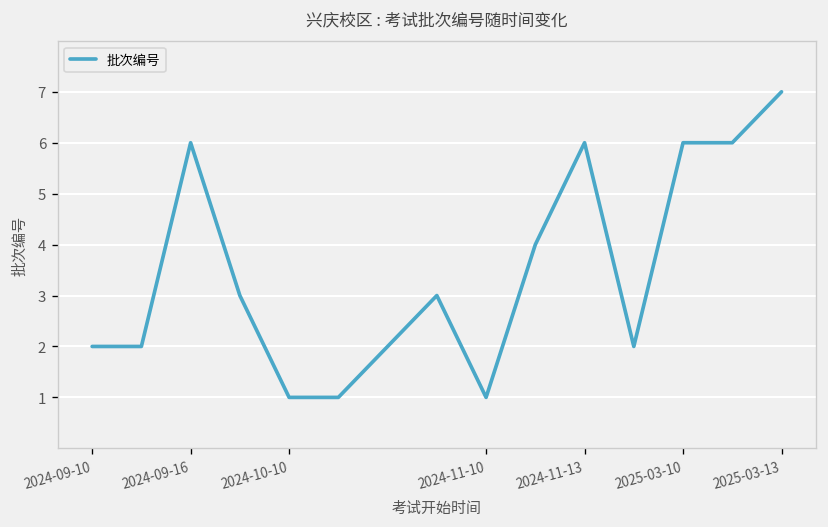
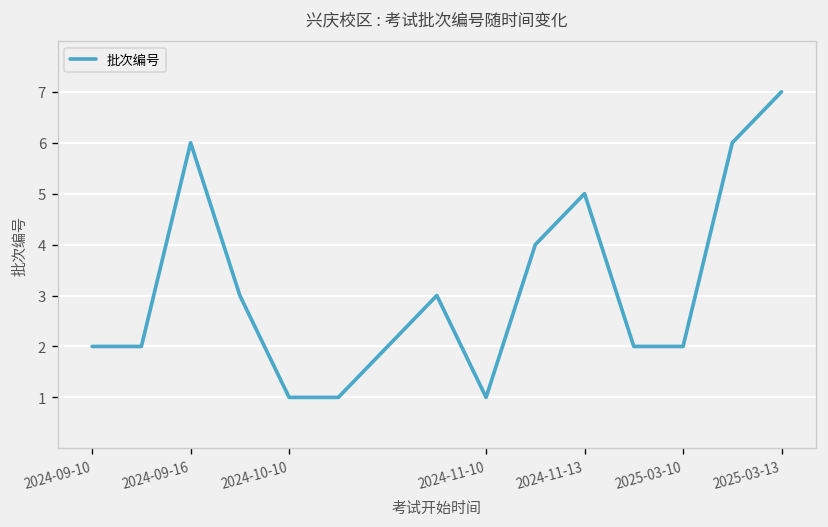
2024-11-13: 6 -> 5
2025-03-10: 6 -> 2
